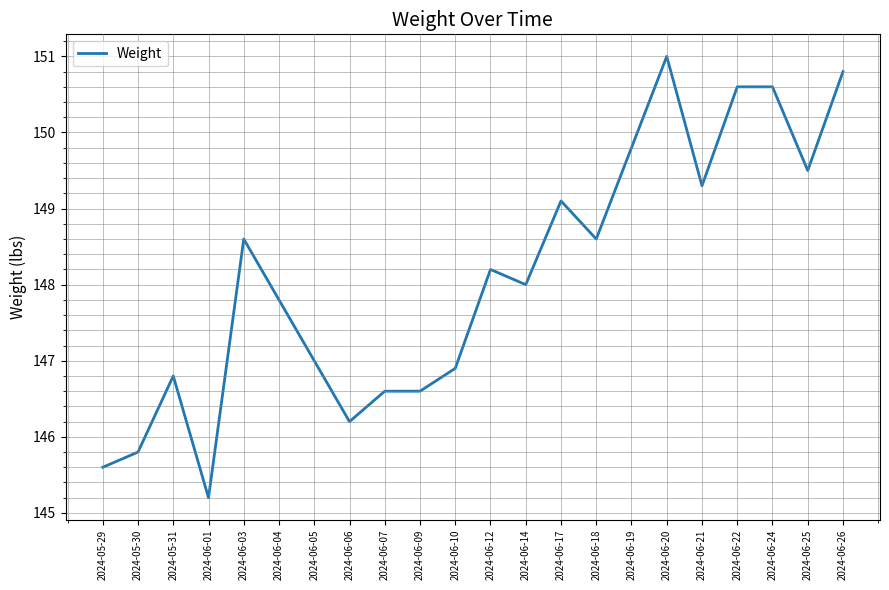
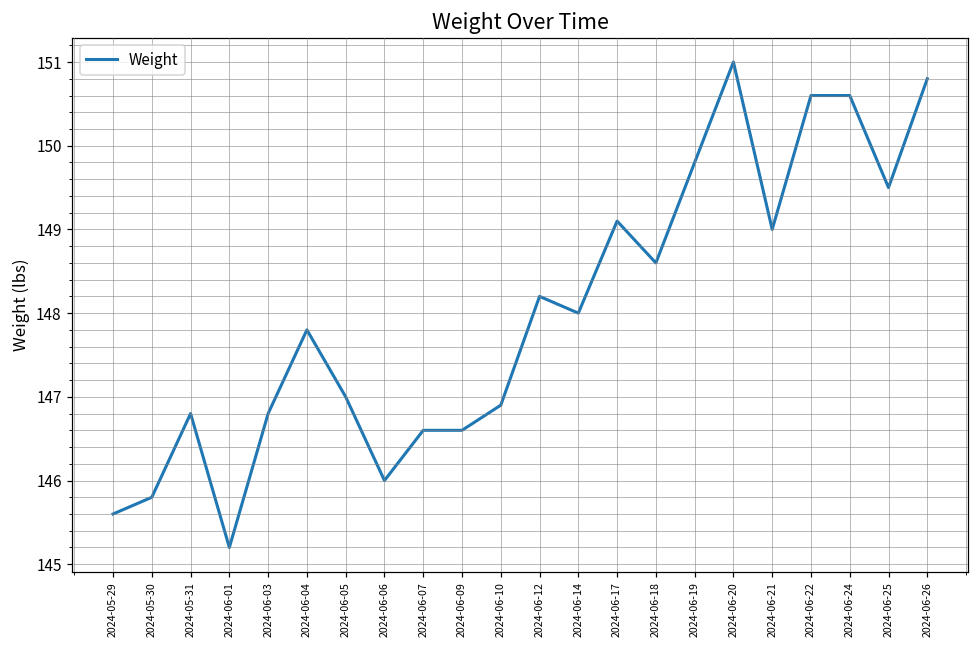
2024-06-03: 148.6 -> 146.8
2024-06-06: 146.2 -> 146.0
2024-06-21: 149.3 -> 149.0
